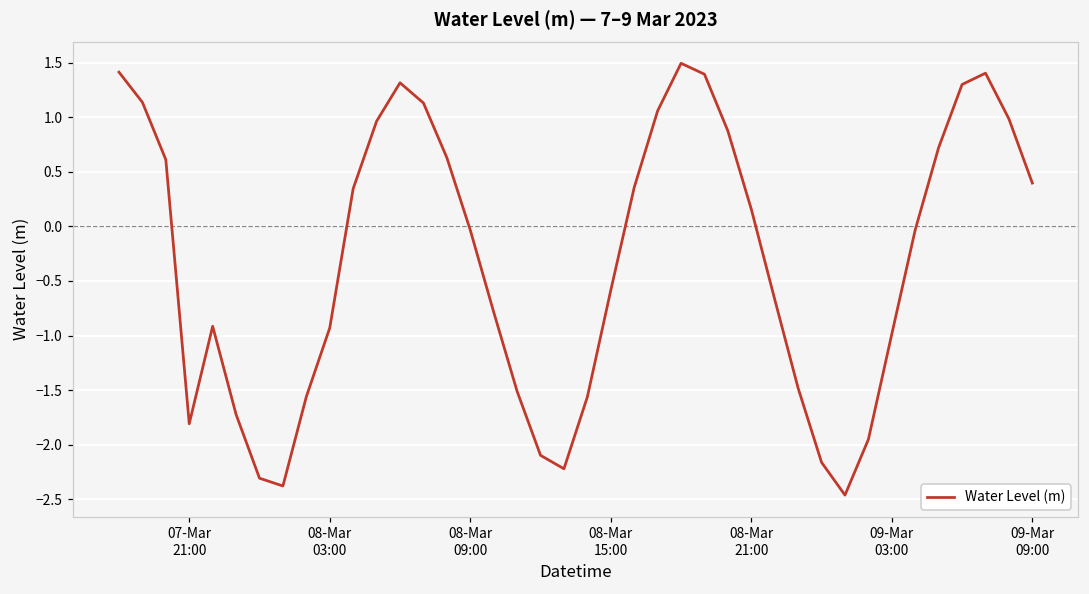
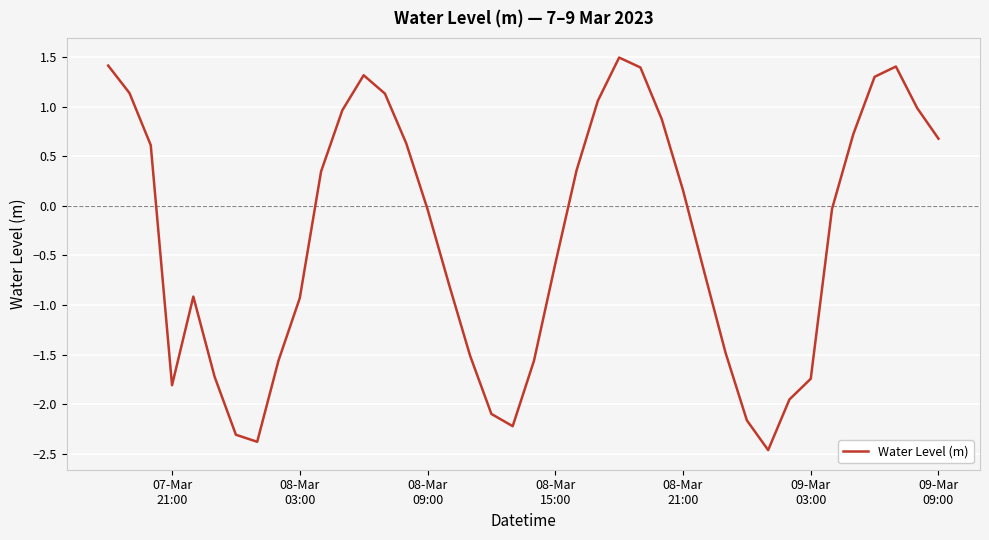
09-Mar 03:00: -1.0 -> -1.7
09-Mar 09:00: 0.4 -> 0.7
